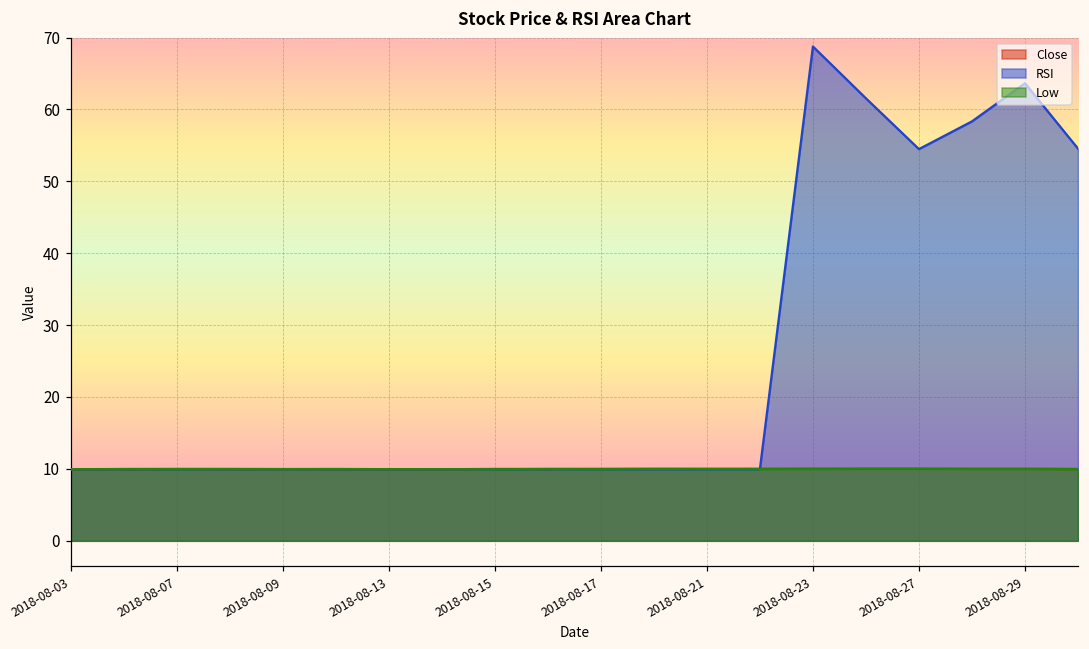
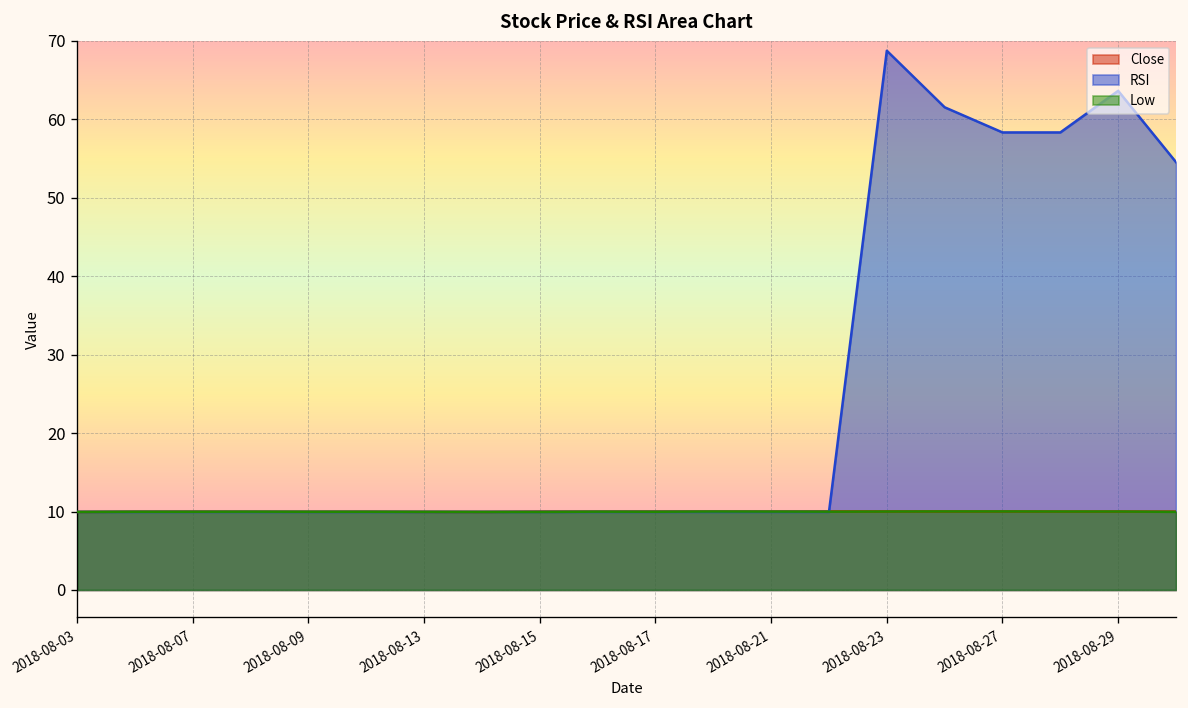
RSI, 2018-08-27: 54 -> 58
